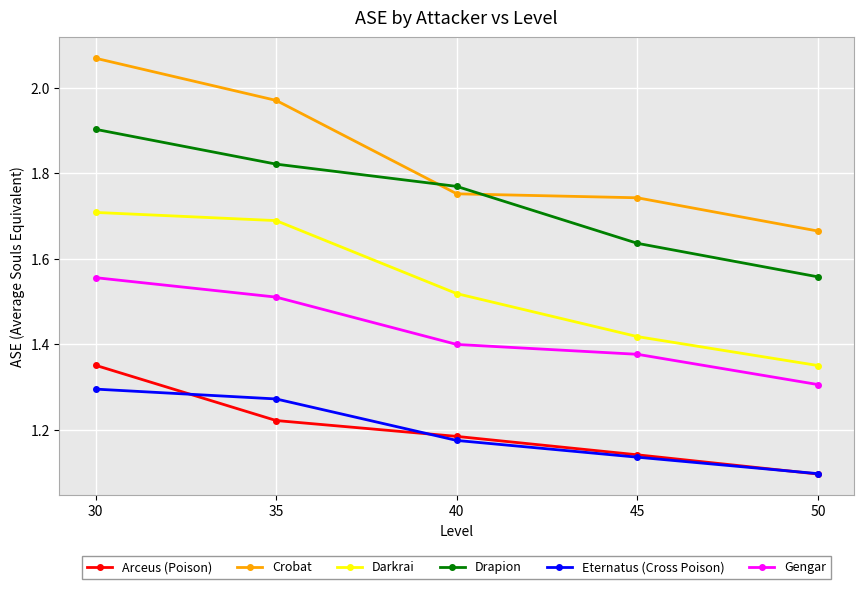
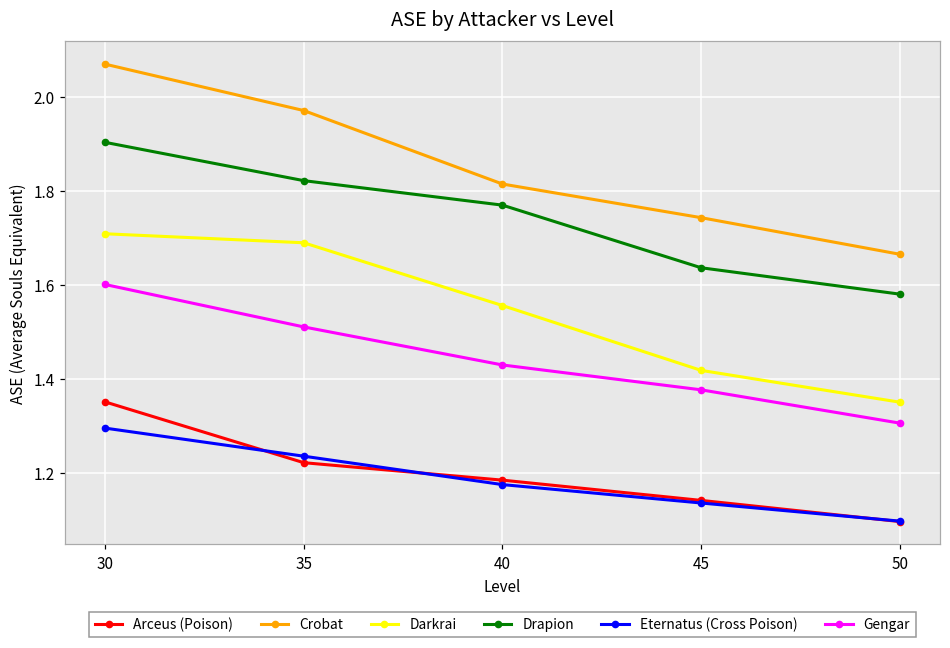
Gengar, 30: 1.56 -> 1.60
Eternatus (Cross Poison), 35: 1.27 -> 1.24
Crobat, 40: 1.75 -> 1.81
Darkrai, 40: 1.52 -> 1.56
Gengar, 40: 1.40 -> 1.43
Drapion, 50: 1.56 -> 1.58
